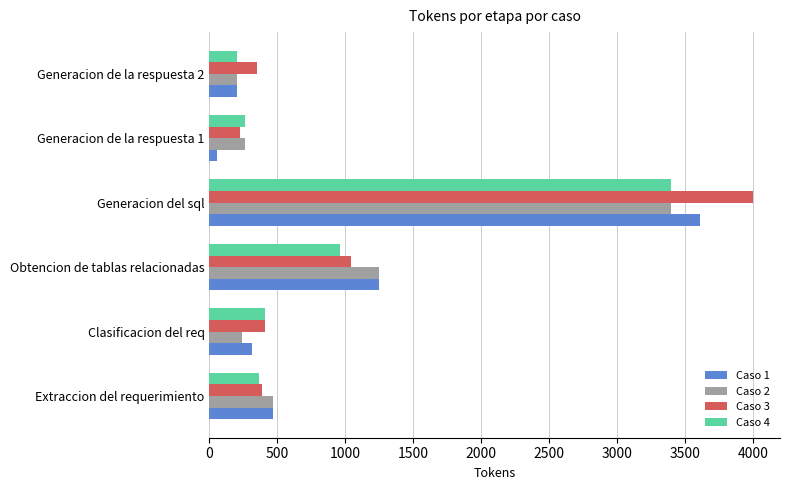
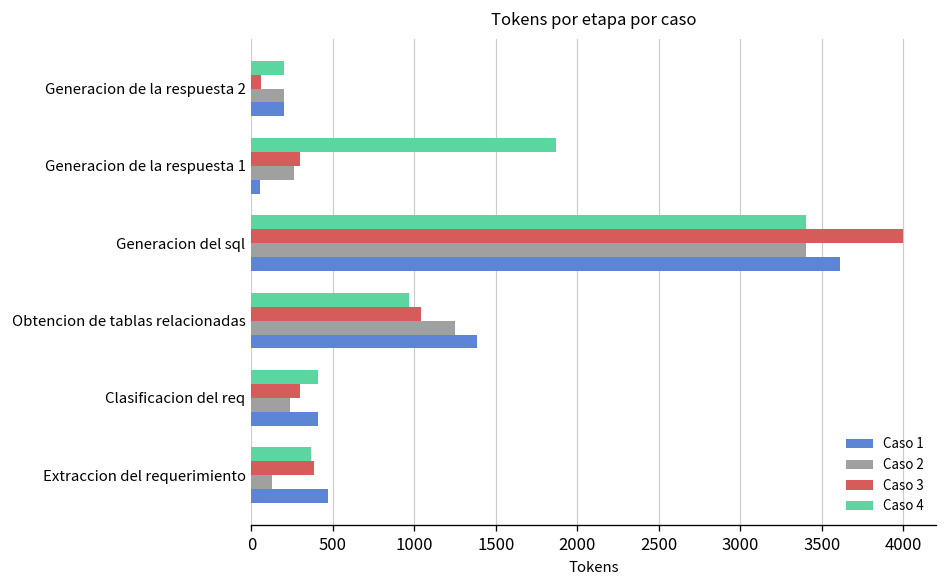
Caso 3, Generacion de la respuesta 2: 350 -> 60
Caso 4, Generacion de la respuesta 1: 260 -> 1870
Caso 3, Generacion de la respuesta 1: 220 -> 300
Caso 1, Obtencion de tablas relacionadas: 1250 -> 1390
Caso 3, Clasificacion del req: 410 -> 300
Caso 1, Clasificacion del req: 310 -> 410
Caso 2, Extraccion del requerimiento: 470 -> 130
